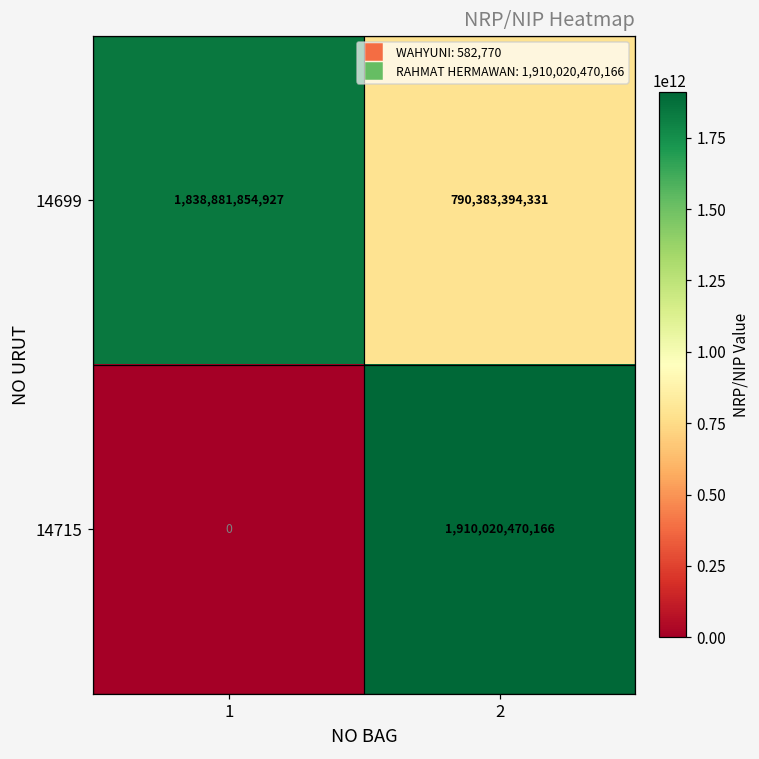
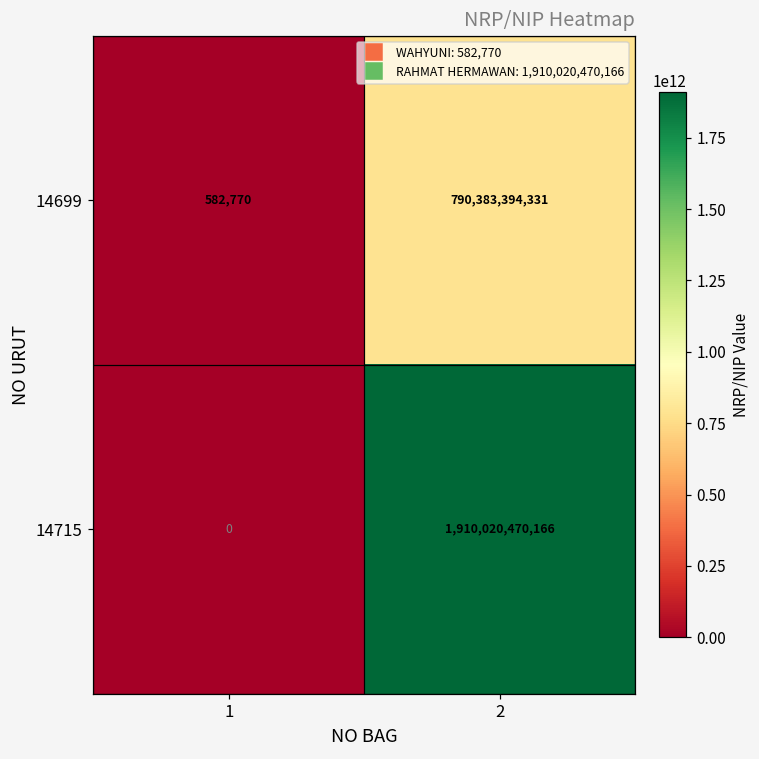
14699, 1: 1,838,881,854,927 -> 582,770
